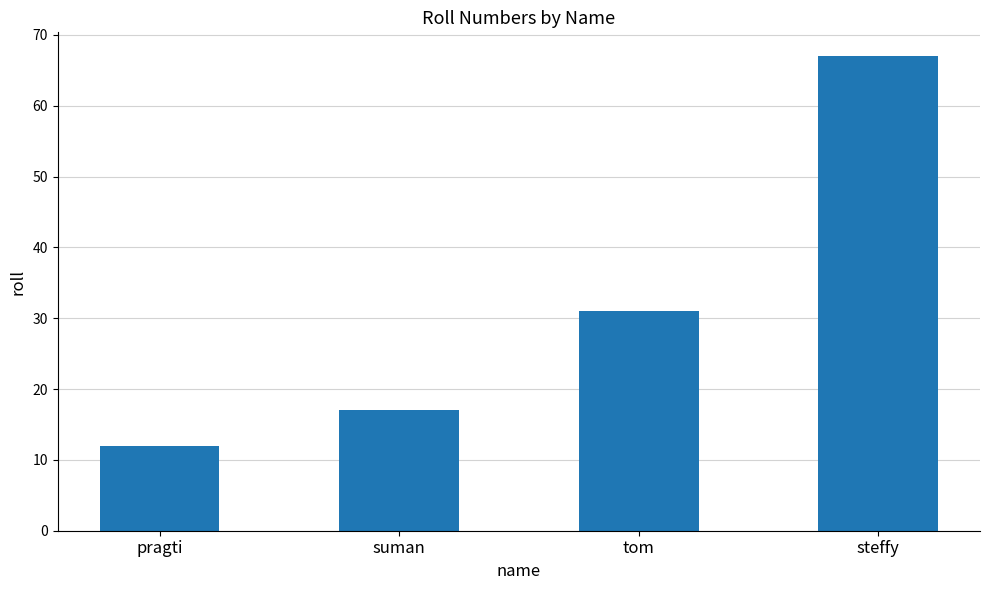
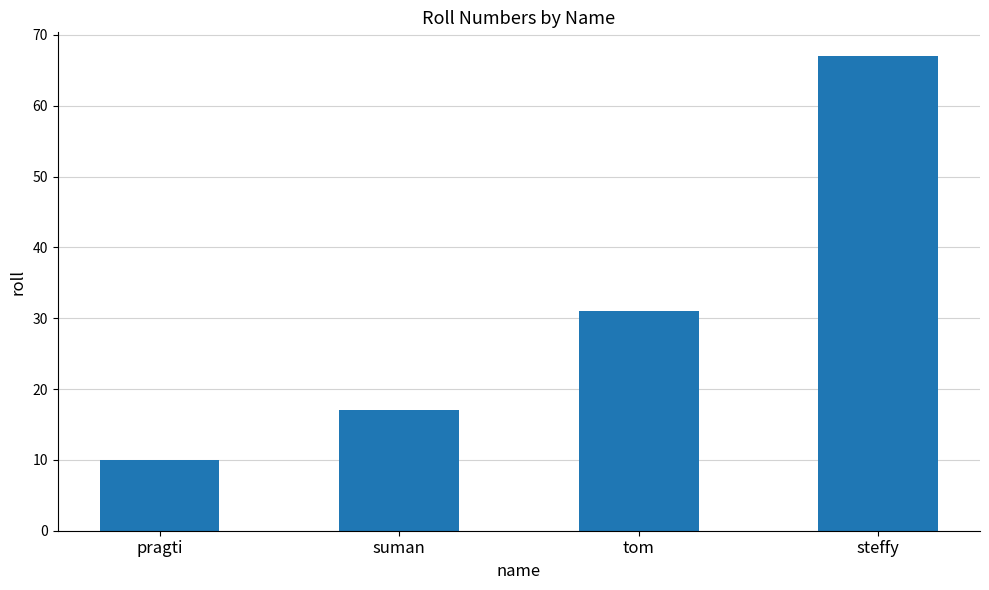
pragti: 12 -> 10
